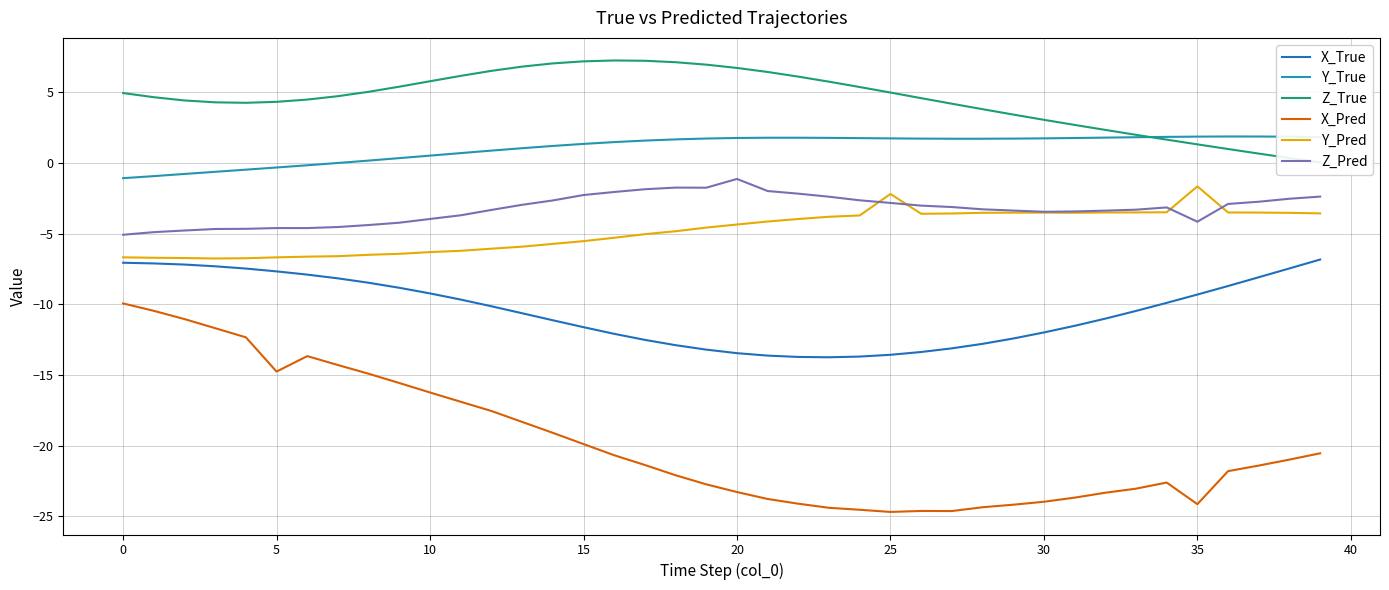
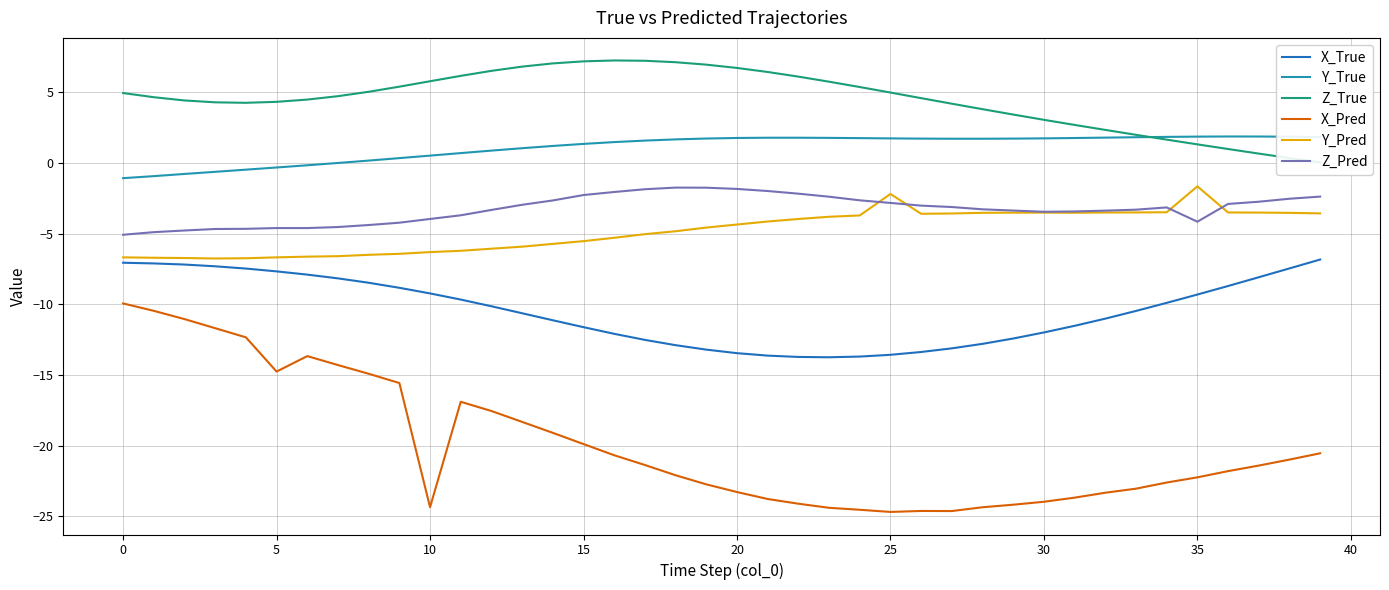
X_Pred, 10: -16.2 -> -24.4
Z_Pred, 20: -1.1 -> -1.8
X_Pred, 35: -24.1 -> -22.2
